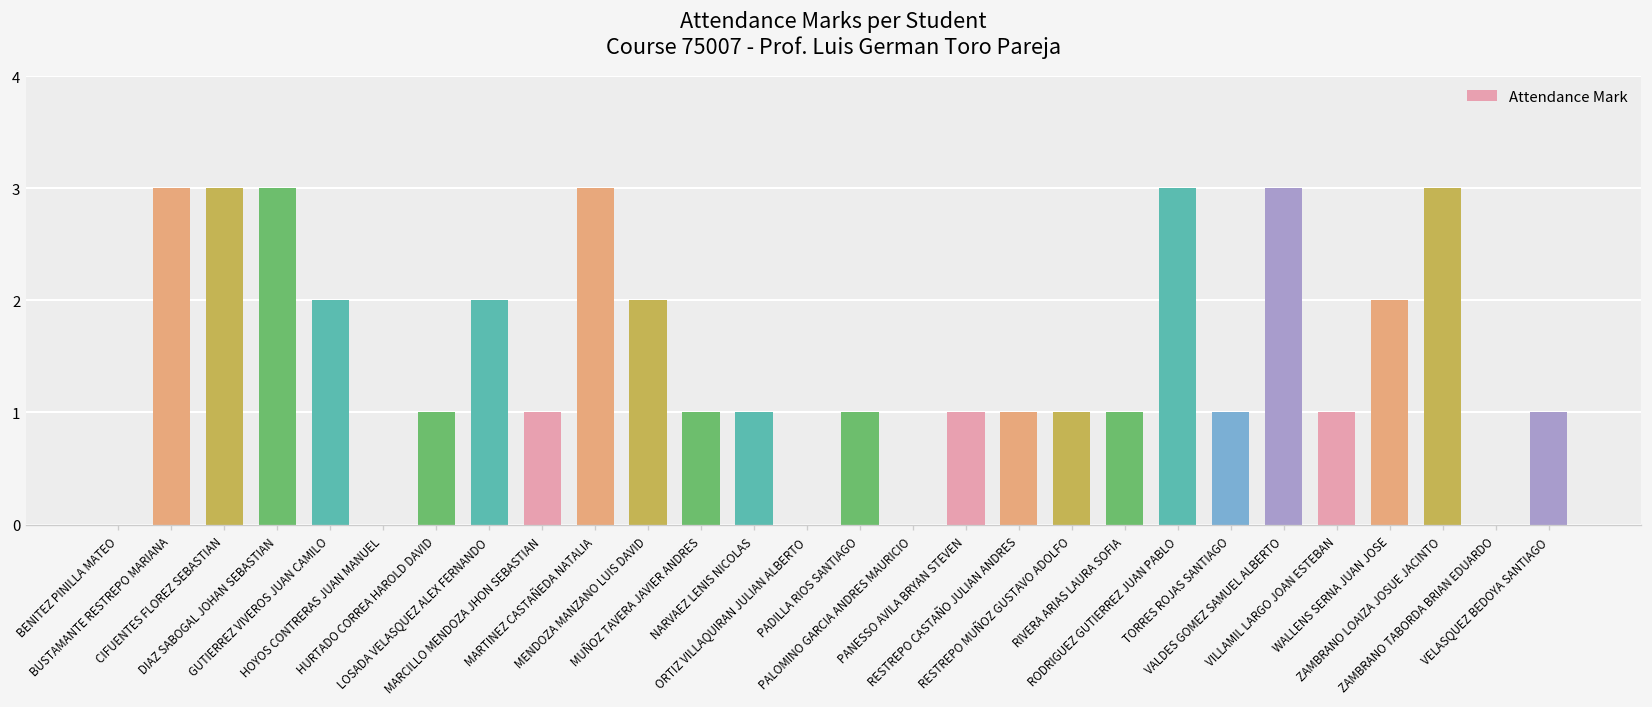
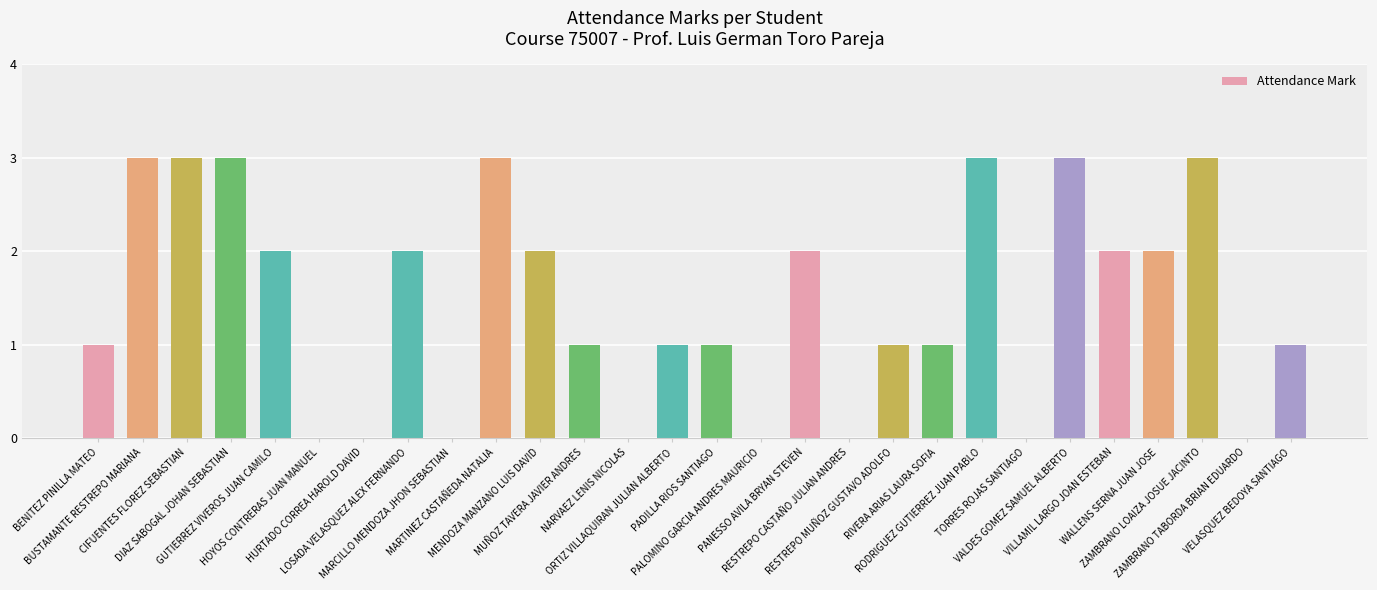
BENITEZ PINILLA MATEO: 0 -> 1
HURTADO CORREA HAROLD DAVID: 1 -> 0
MARCILLO MENDOZA JHON SEBASTIAN: 1 -> 0
NARVAEZ LENIS NICOLAS: 1 -> 0
ORTIZ VILLAQUIRAN JULIAN ALBERTO: 0 -> 1
PANESSO AVILA BRYAN STEVEN: 1 -> 2
RESTREPO CASTAÑO JULIAN ANDRES: 1 -> 0
TORRES ROJAS SANTIAGO: 1 -> 0
VILLAMIL LARGO JOAN ESTEBAN: 1 -> 2
